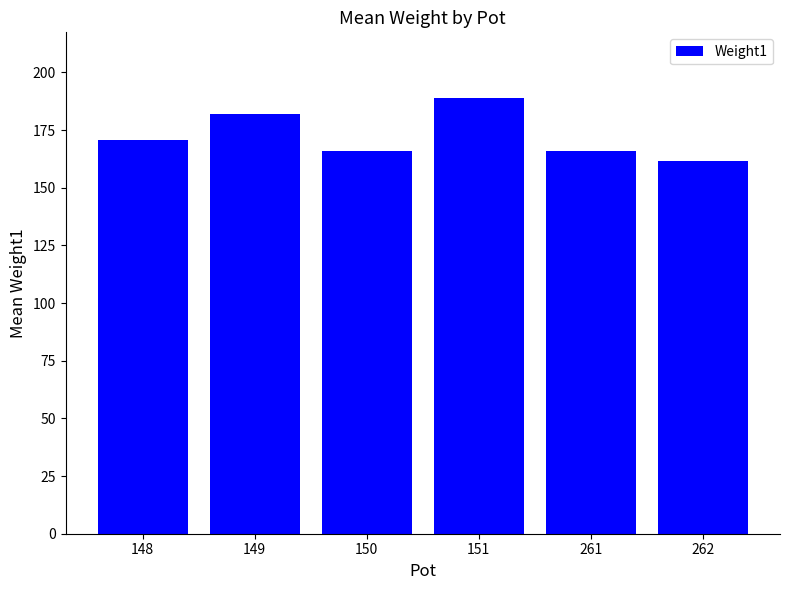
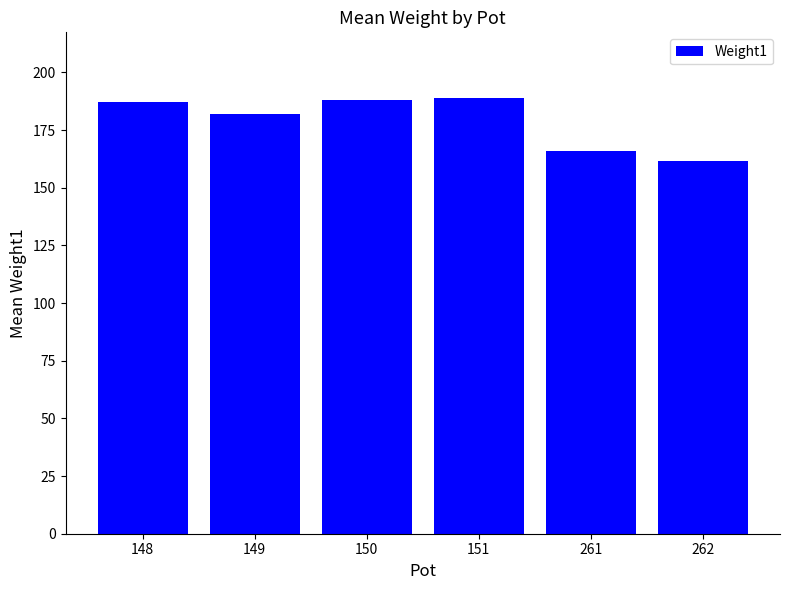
148: 171 -> 187
150: 166 -> 188
